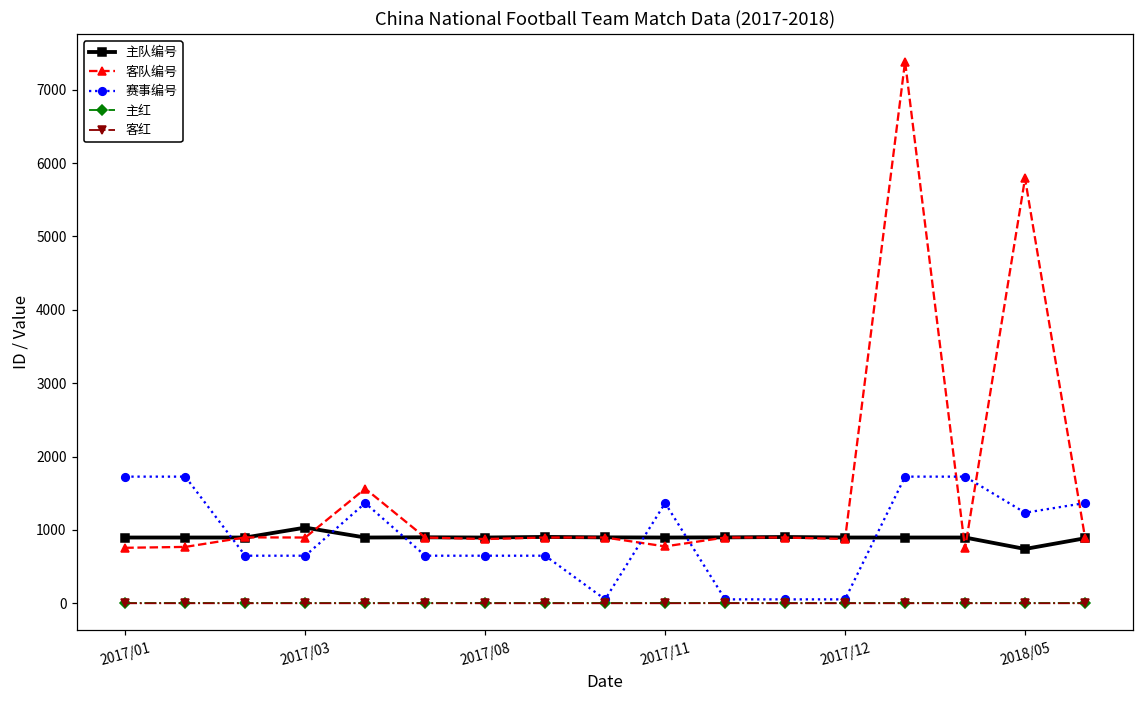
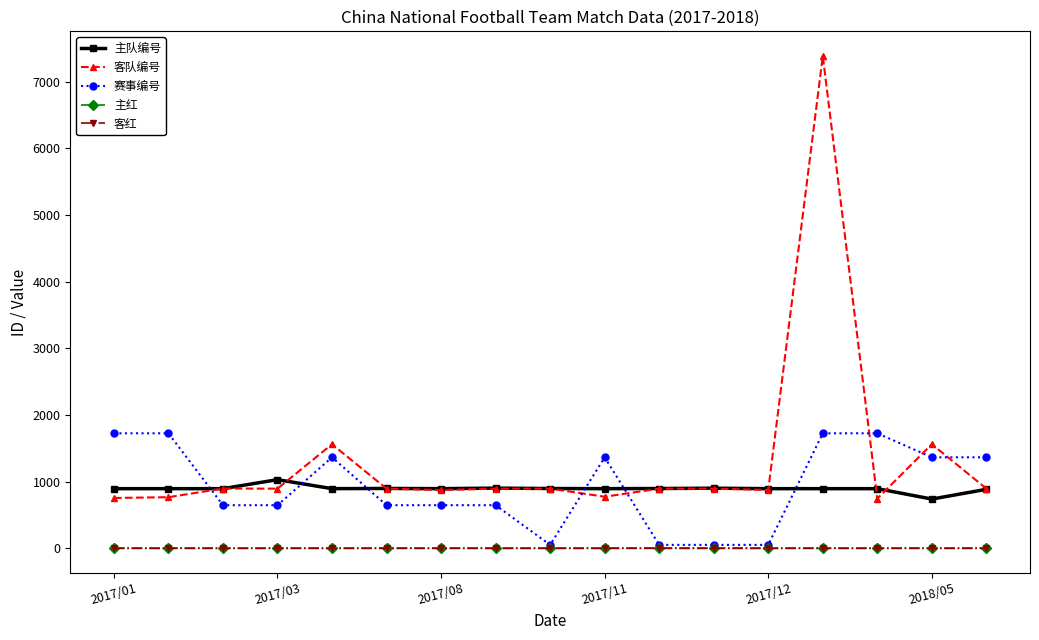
客队编号, 2018/05: 5800 -> 1600
赛事编号, 2018/05: 1200 -> 1400
